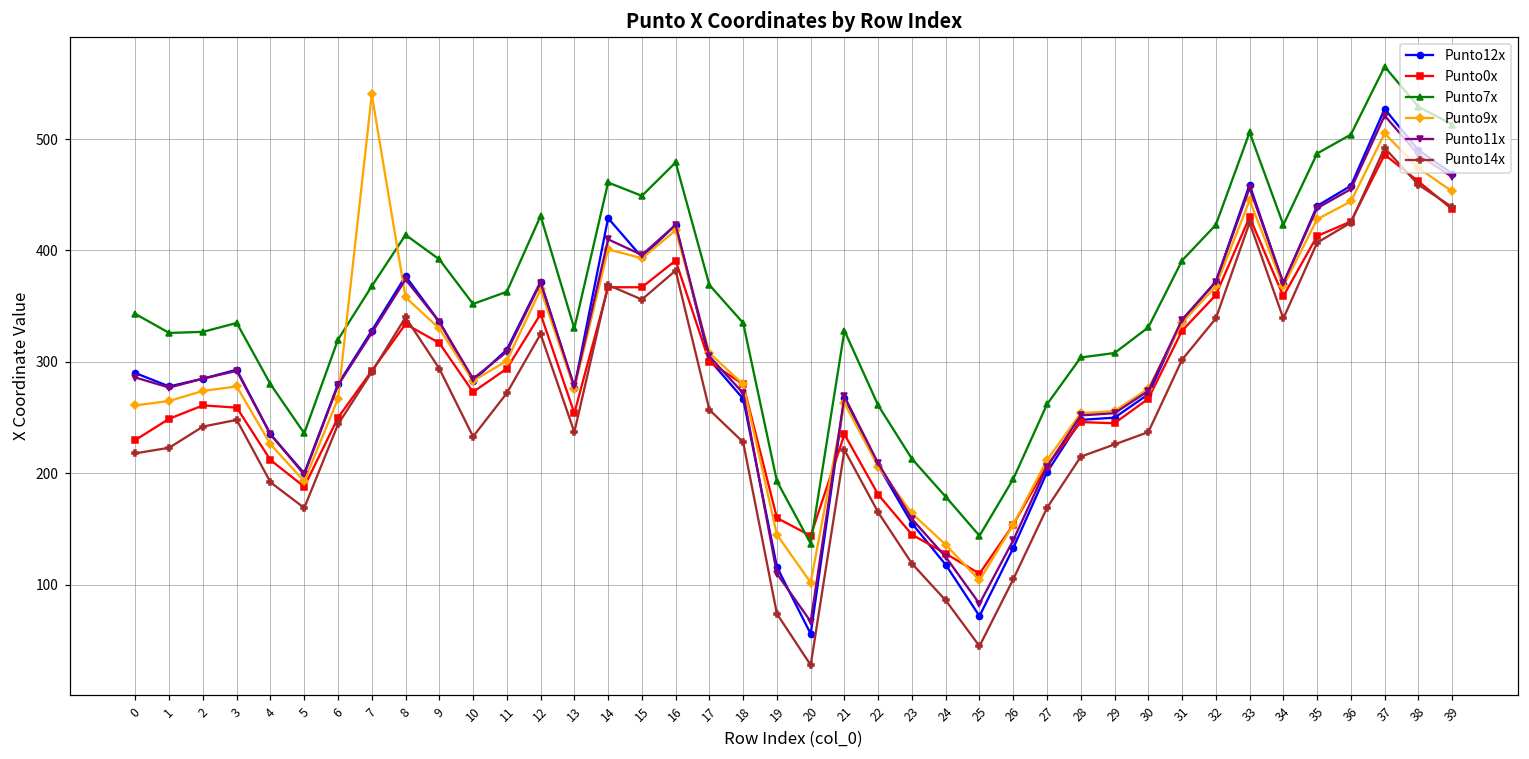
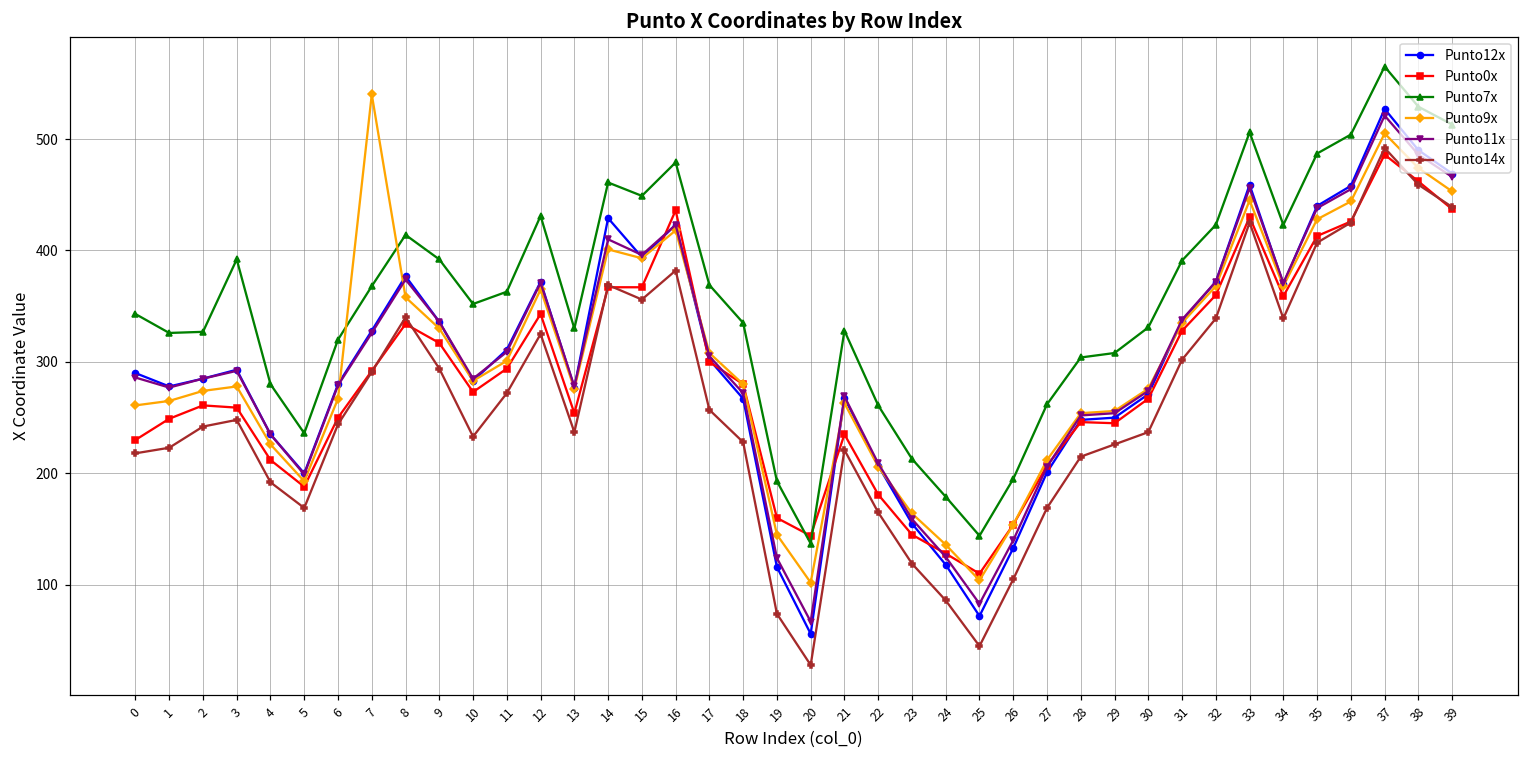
Punto7x, 3: 335 -> 392
Punto0x, 16: 391 -> 436
Punto11x, 19: 110 -> 124
